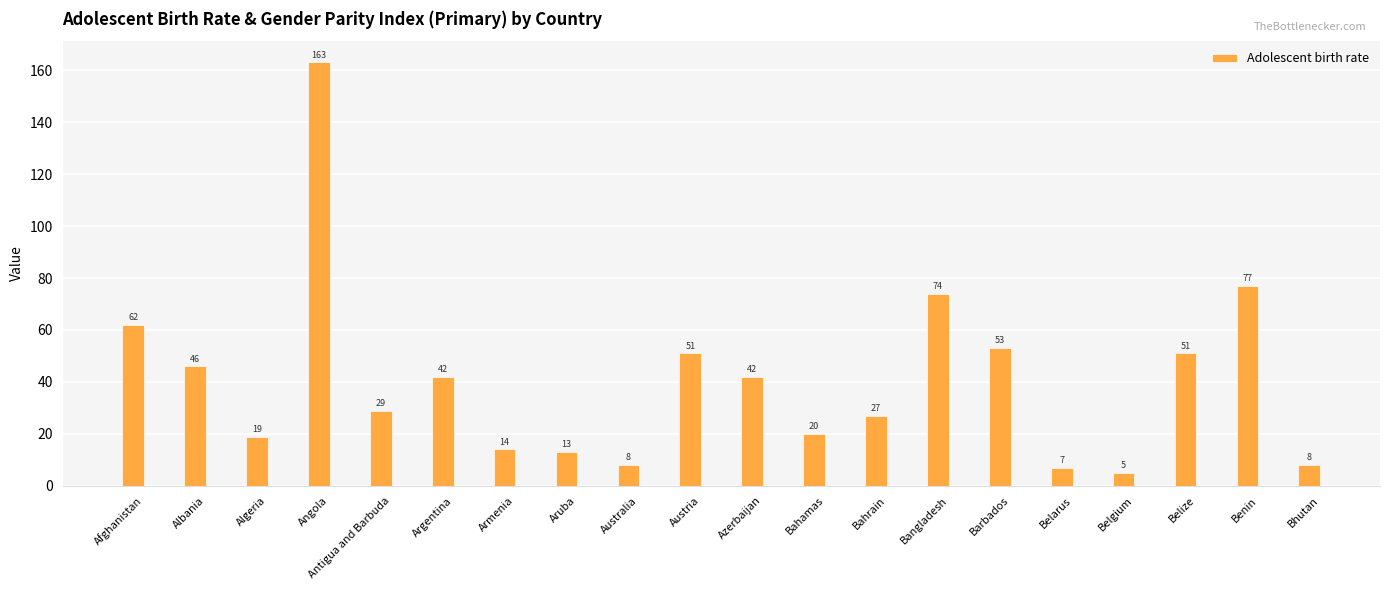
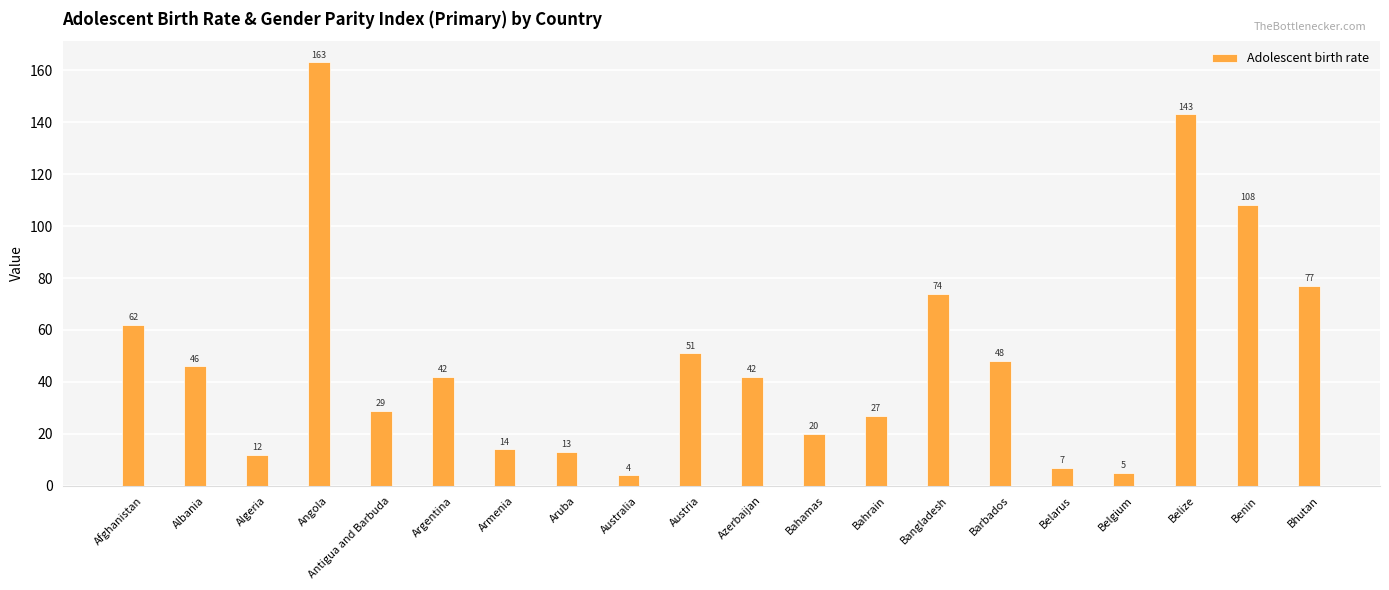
Algeria: 19 -> 12
Australia: 8 -> 4
Barbados: 53 -> 48
Belize: 51 -> 143
Benin: 77 -> 108
Bhutan: 8 -> 77
